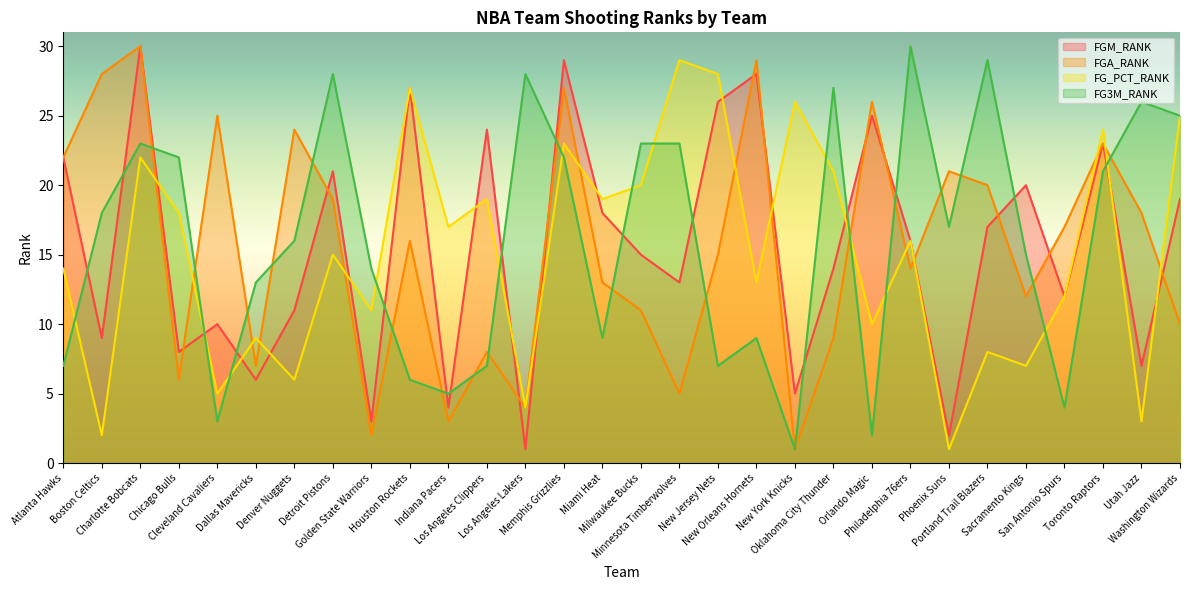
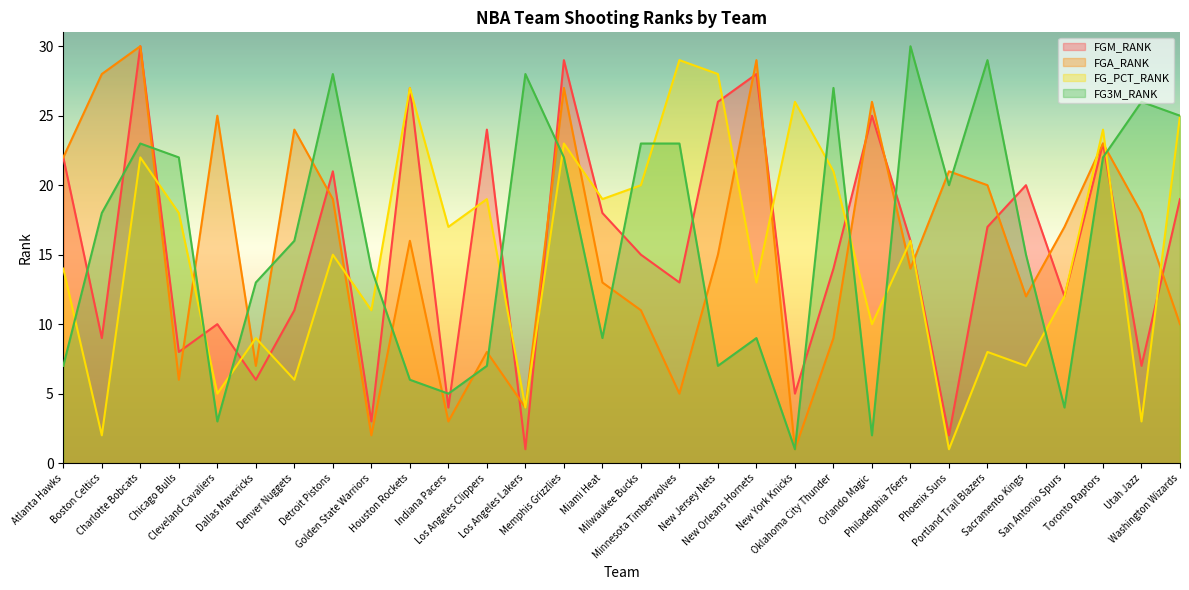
FG3M_RANK, Phoenix Suns: 17 -> 20
FG3M_RANK, Toronto Raptors: 21 -> 22
